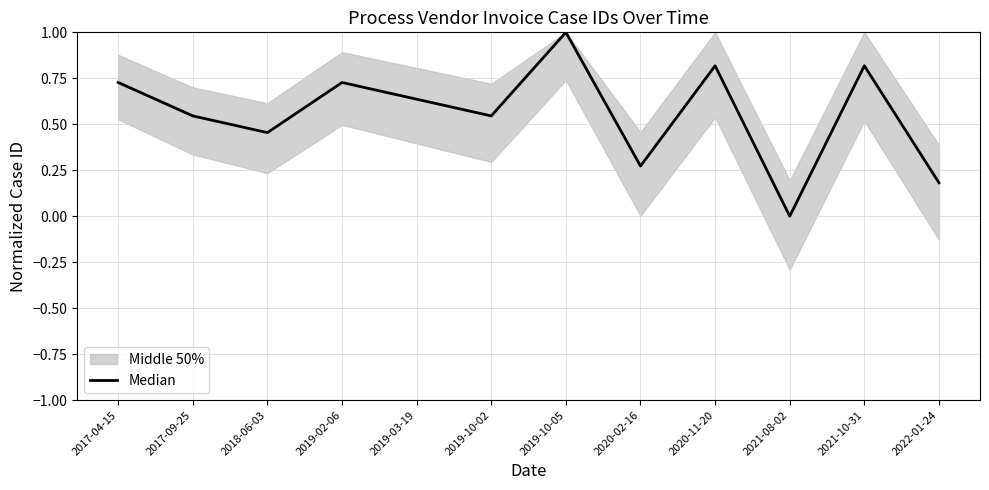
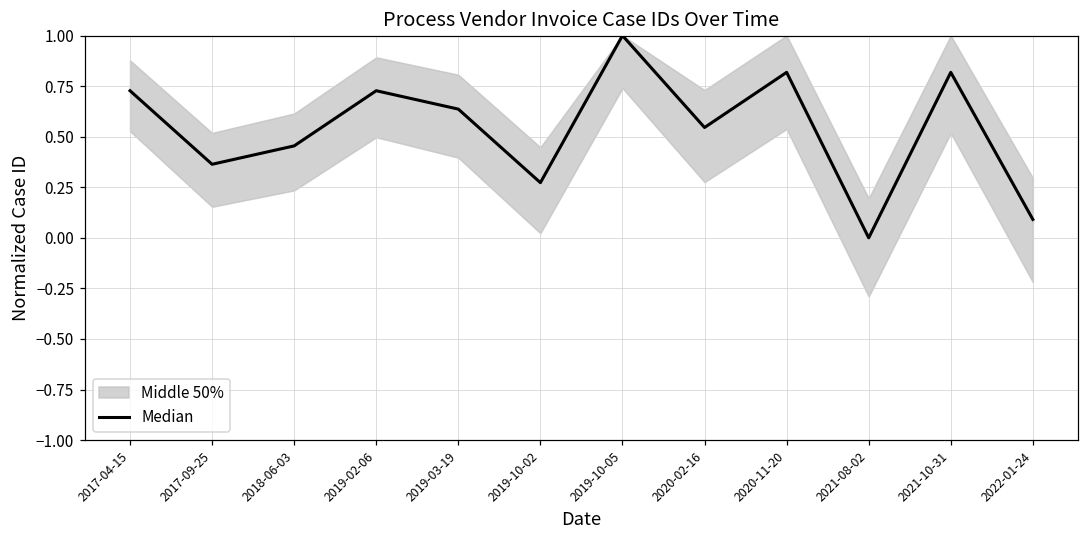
Median, 2017-09-25: 0.55 -> 0.36
Median, 2019-10-02: 0.55 -> 0.27
Median, 2020-02-16: 0.27 -> 0.55
Median, 2022-01-24: 0.18 -> 0.09
